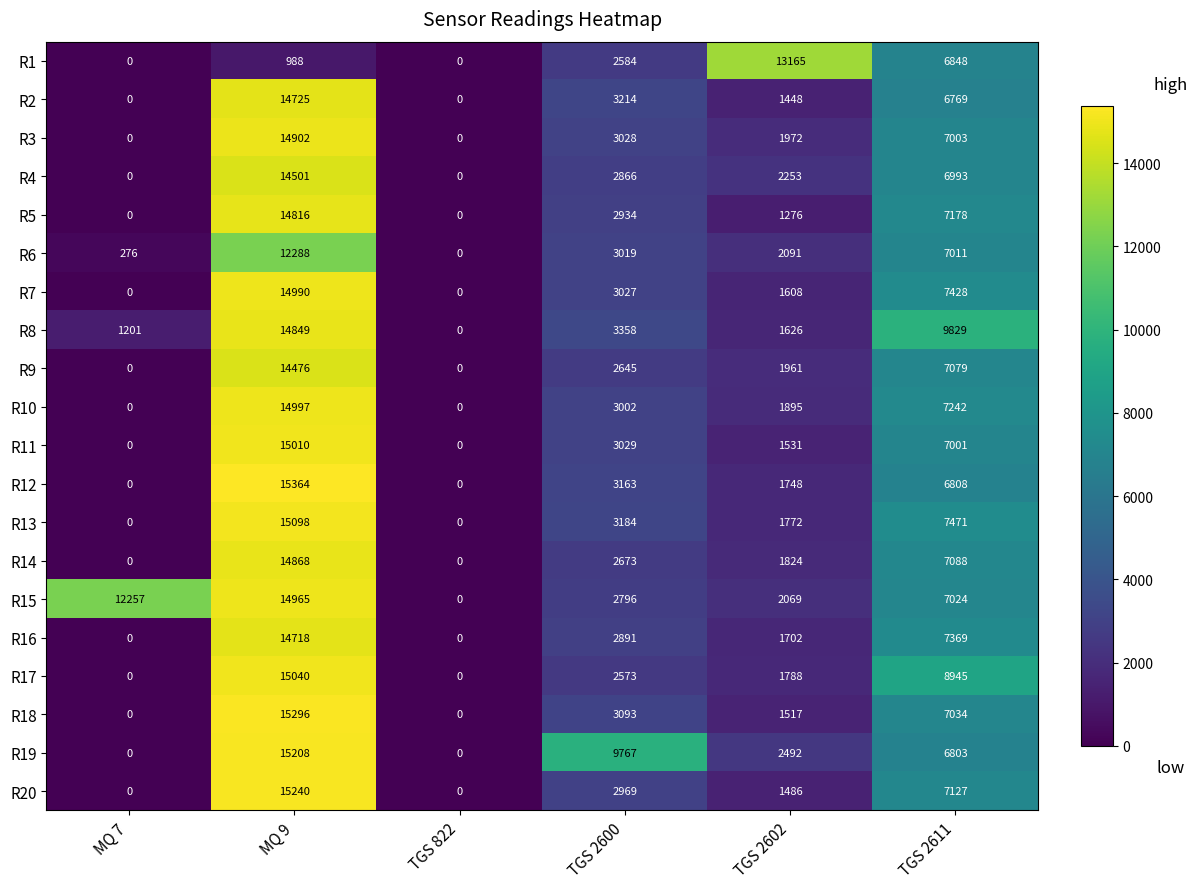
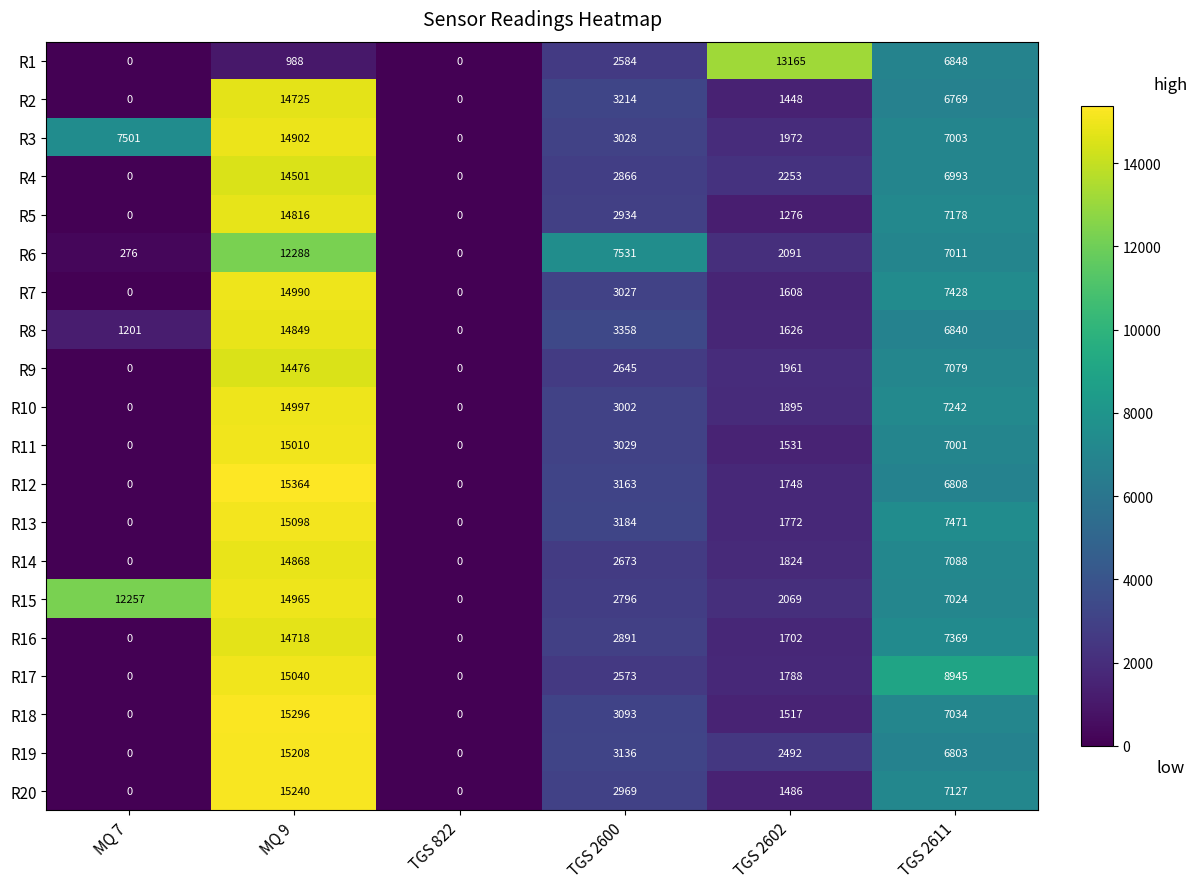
R3, MQ 7: 0 -> 7501
R6, TGS 2600: 3019 -> 7531
R8, TGS 2611: 9829 -> 6840
R19, TGS 2600: 9767 -> 3136
